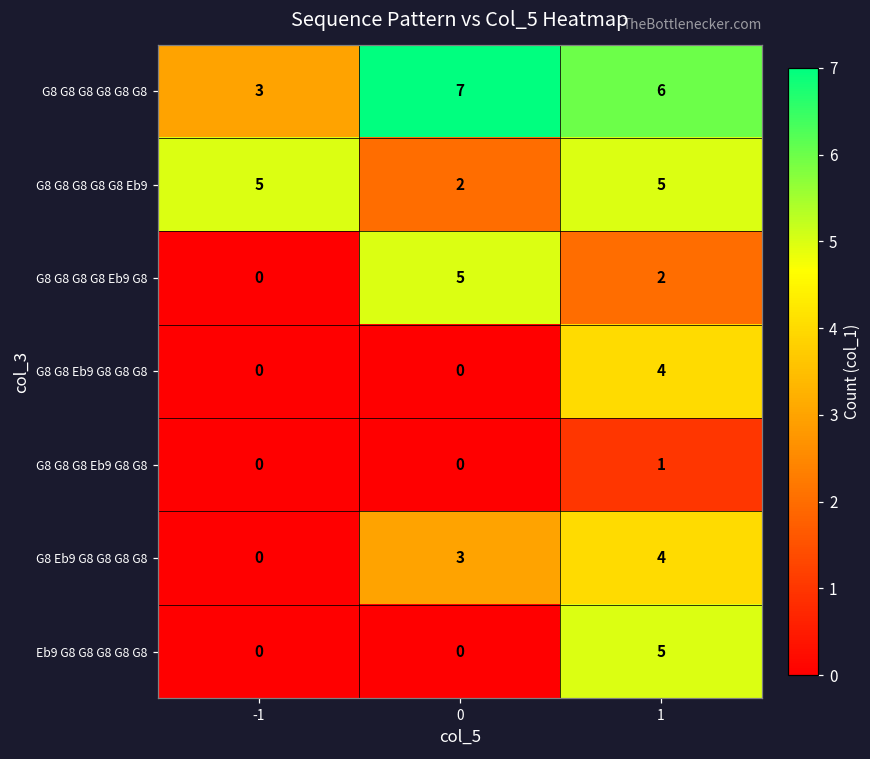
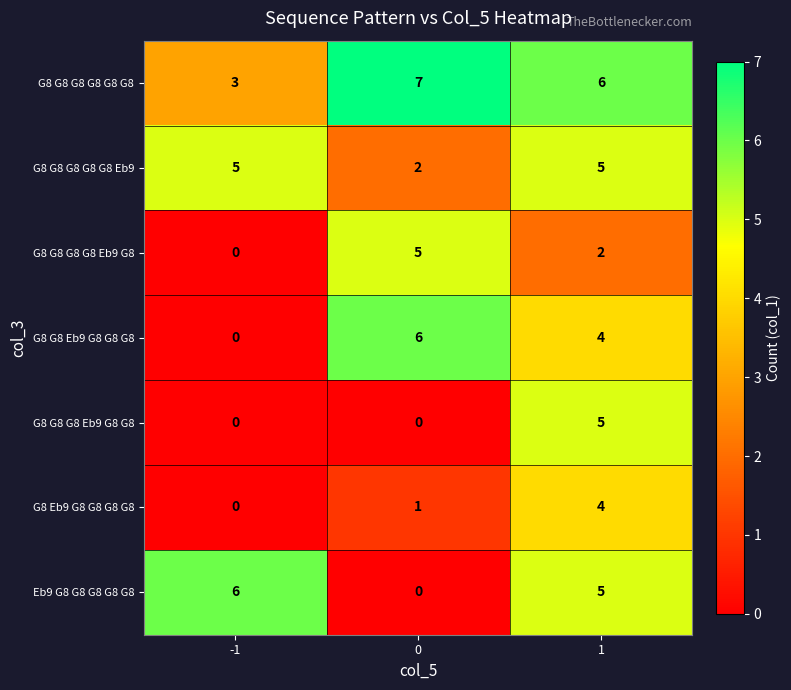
G8 G8 Eb9 G8 G8 G8, 0: 0 -> 6
G8 G8 G8 Eb9 G8 G8, 1: 1 -> 5
G8 Eb9 G8 G8 G8 G8, 0: 3 -> 1
Eb9 G8 G8 G8 G8 G8, -1: 0 -> 6
